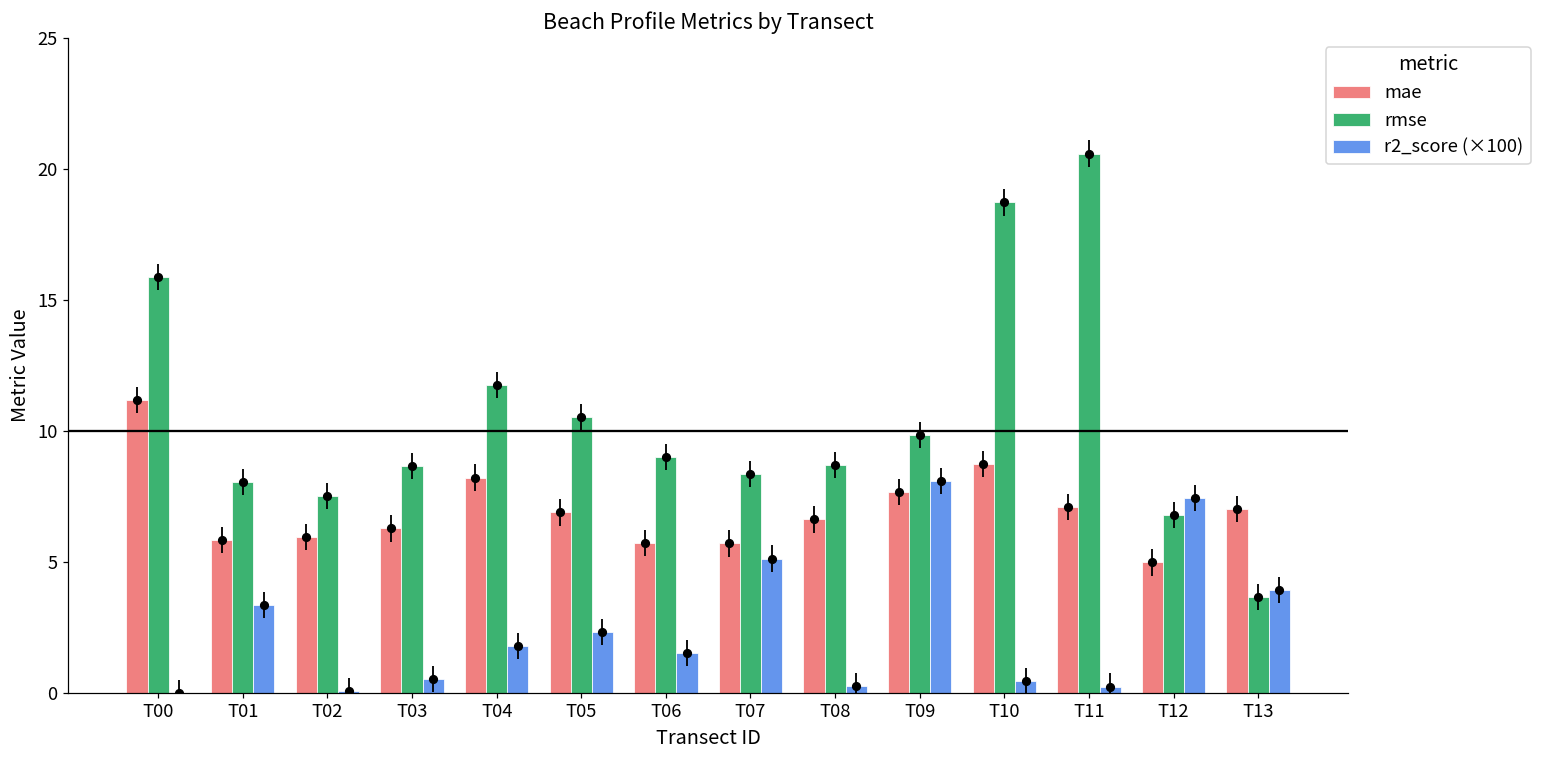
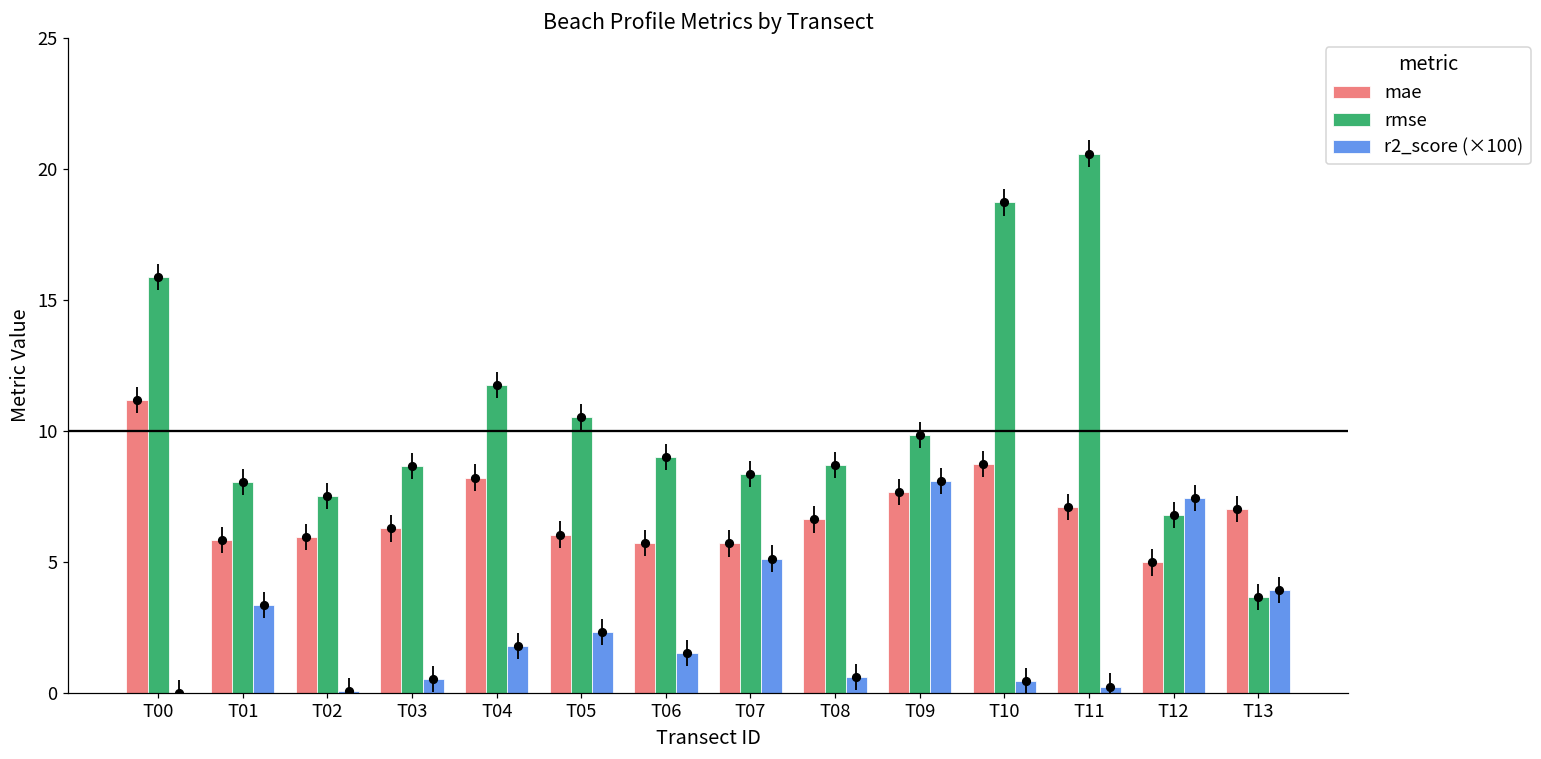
mae, T05: 6.9 -> 6.0
r2_score (×100), T08: 0.2 -> 0.6
